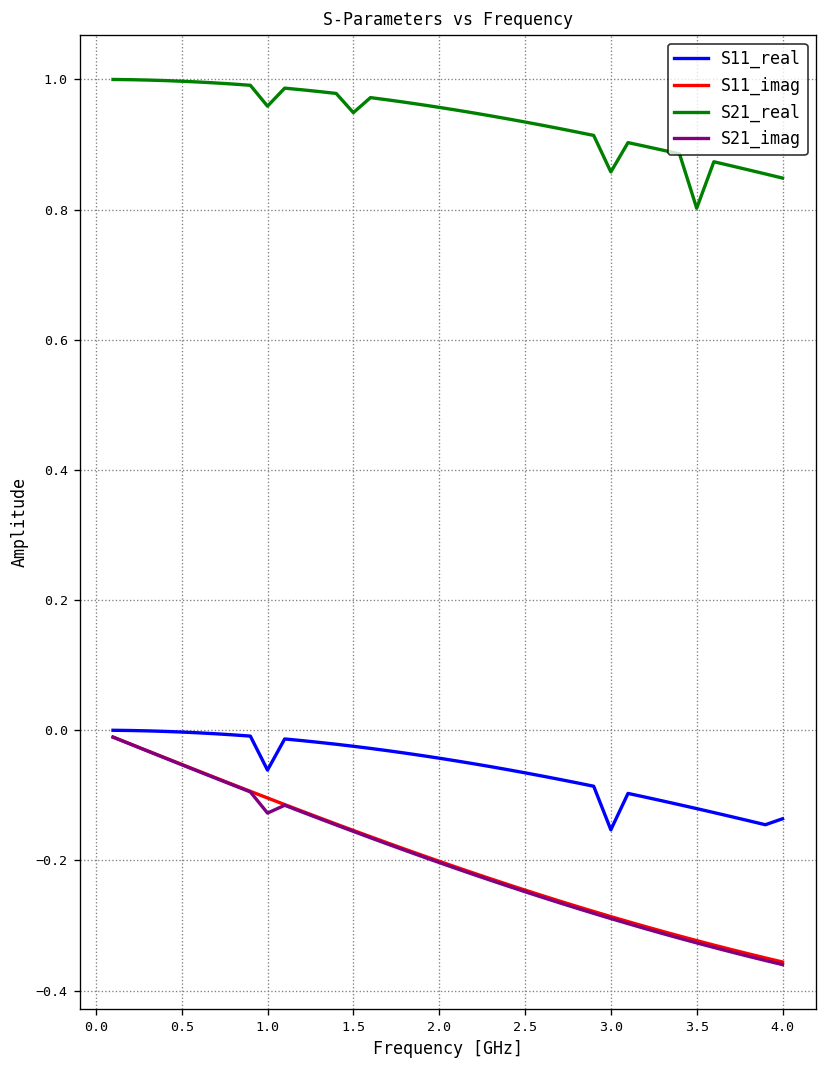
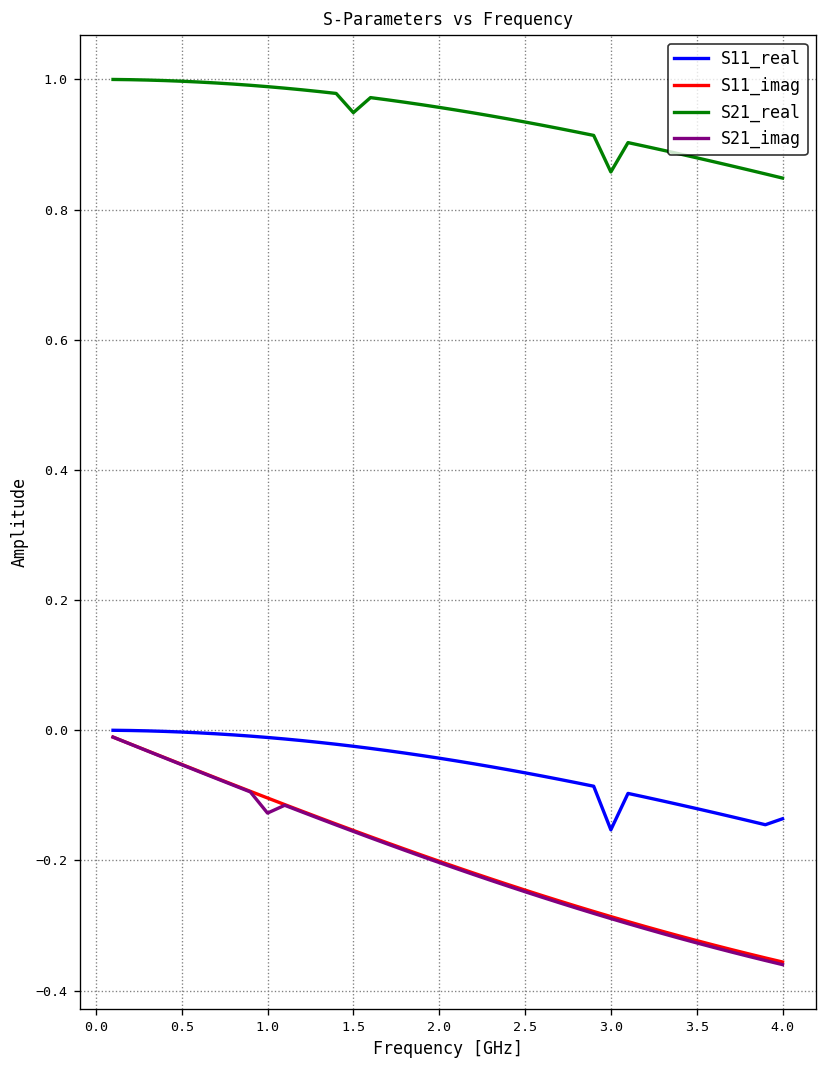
S11_real, 1.0: -0.06 -> -0.01
S21_real, 1.0: 0.96 -> 0.99
S21_real, 3.5: 0.80 -> 0.88
